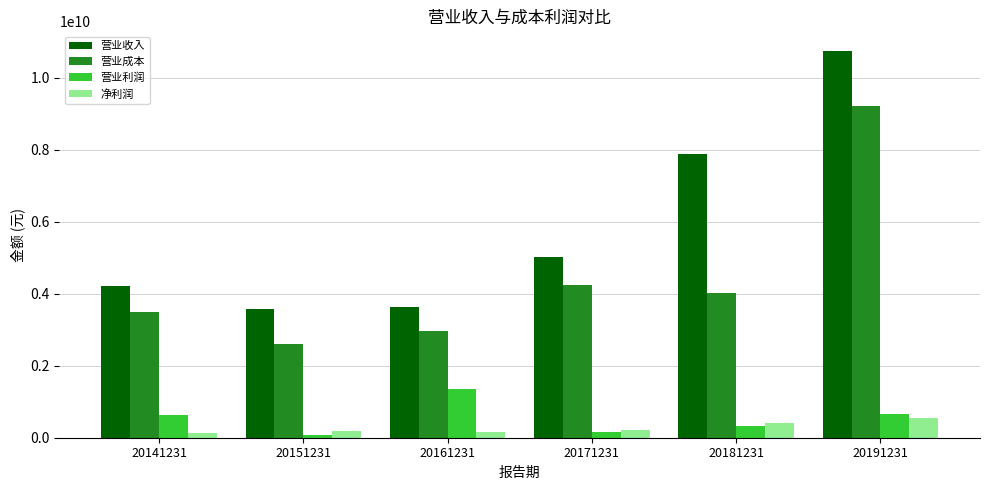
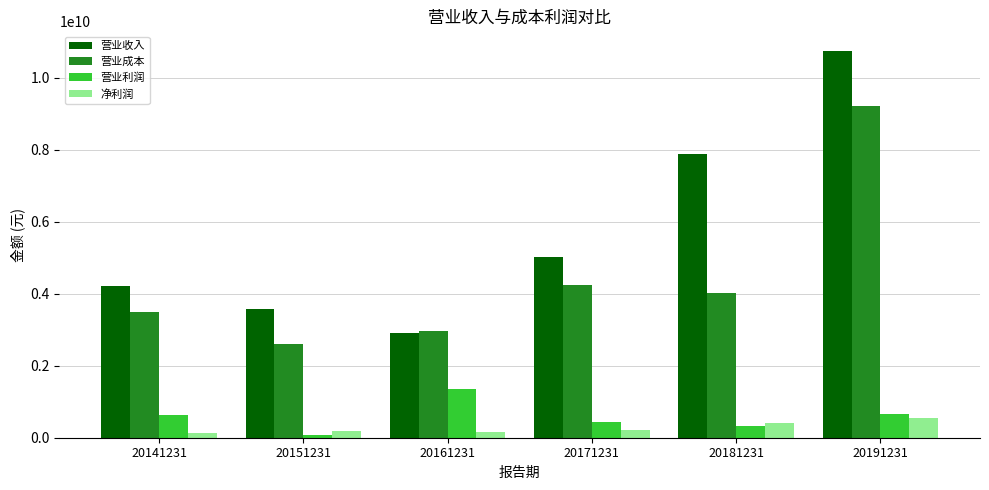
营业收入, 20161231: 3600000000 -> 2900000000
营业利润, 20171231: 200000000 -> 400000000
